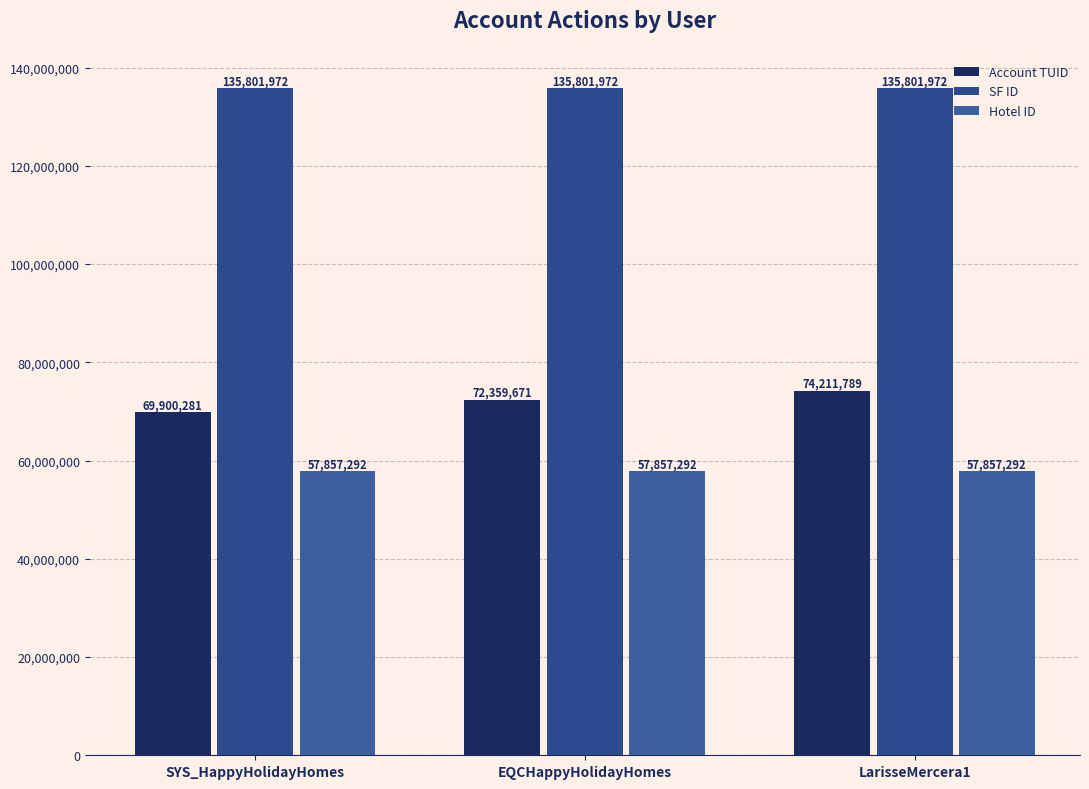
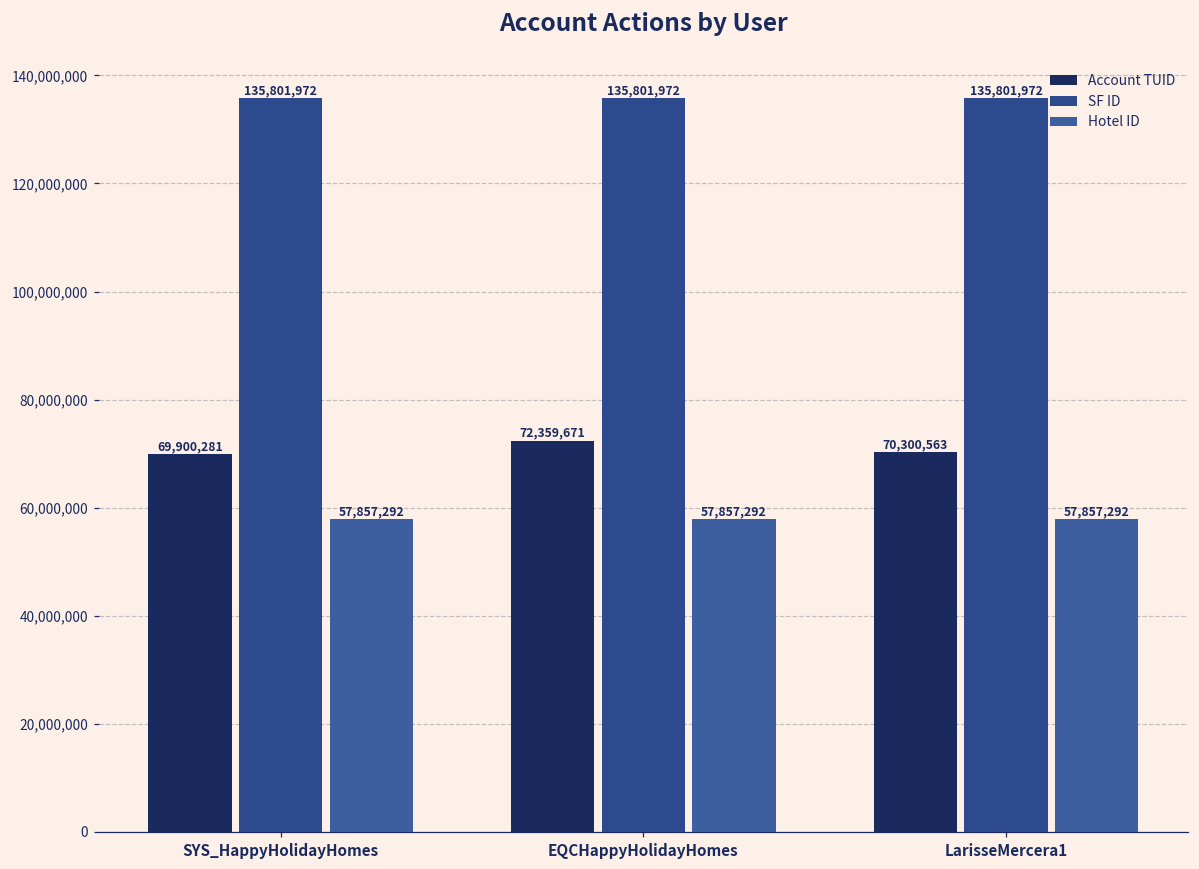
Account TUID, LarisseMercera1: 74,211,789 -> 70,300,563
